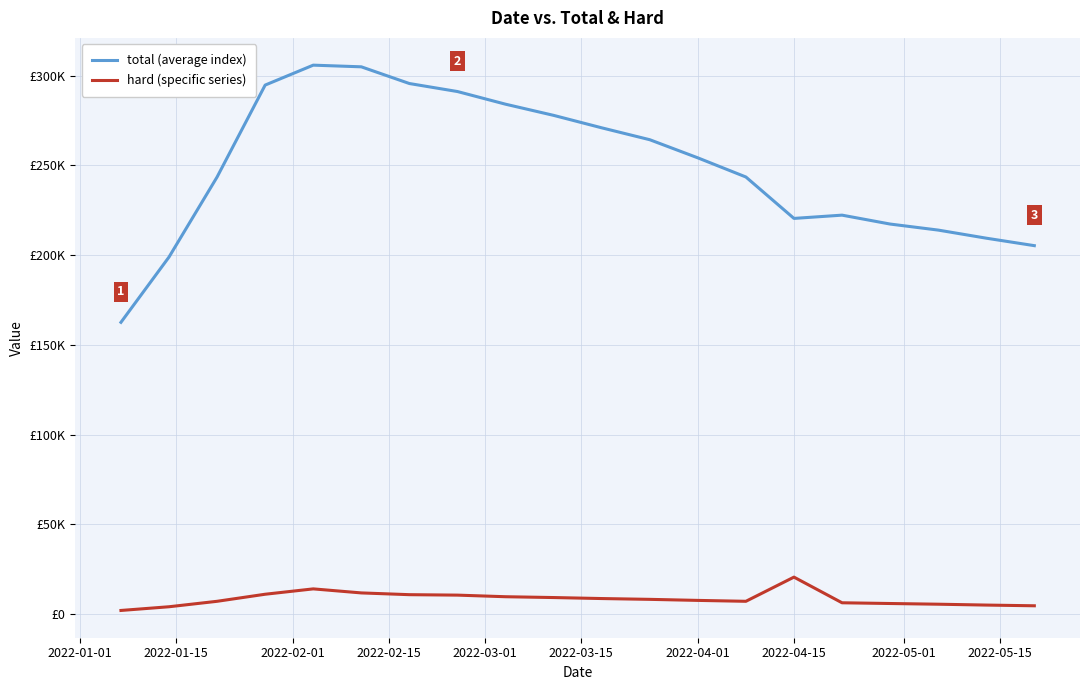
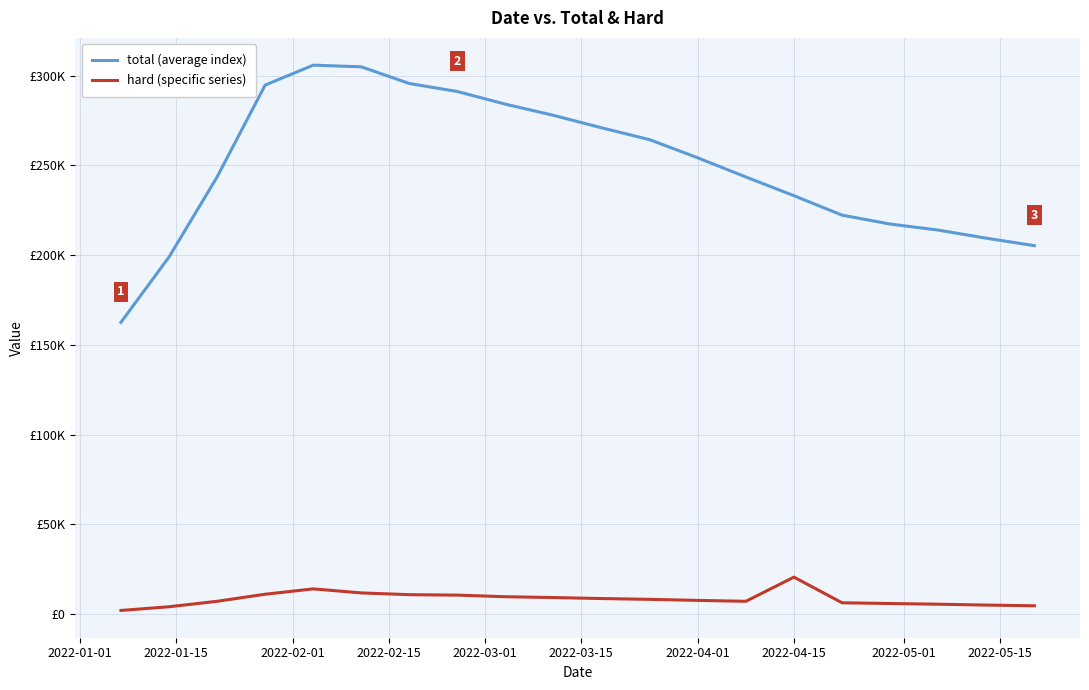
total (average index), 2022-04-15: £220000 -> £233000
